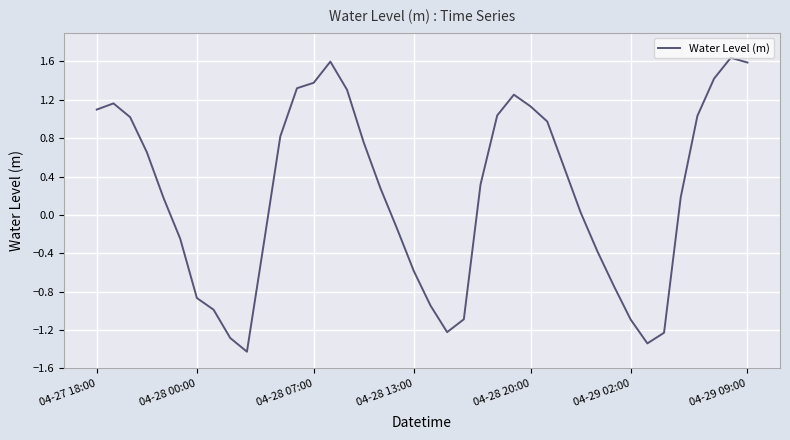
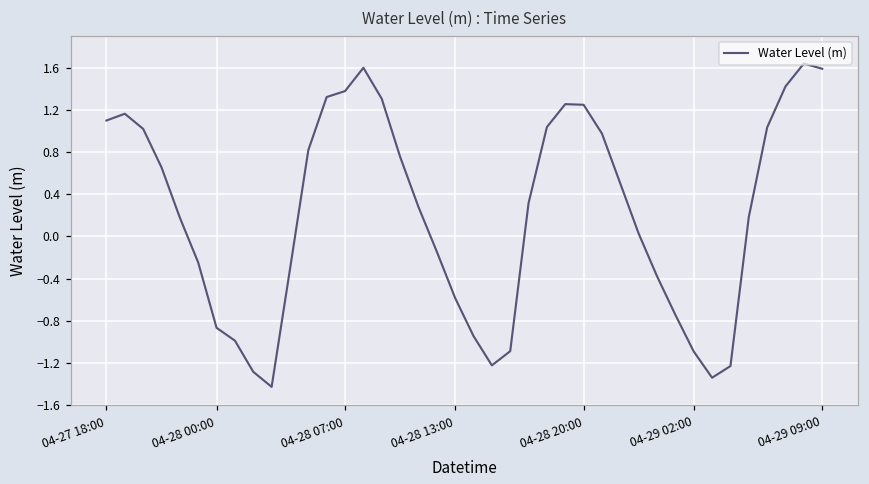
04-28 20:00: 1.1 -> 1.2
